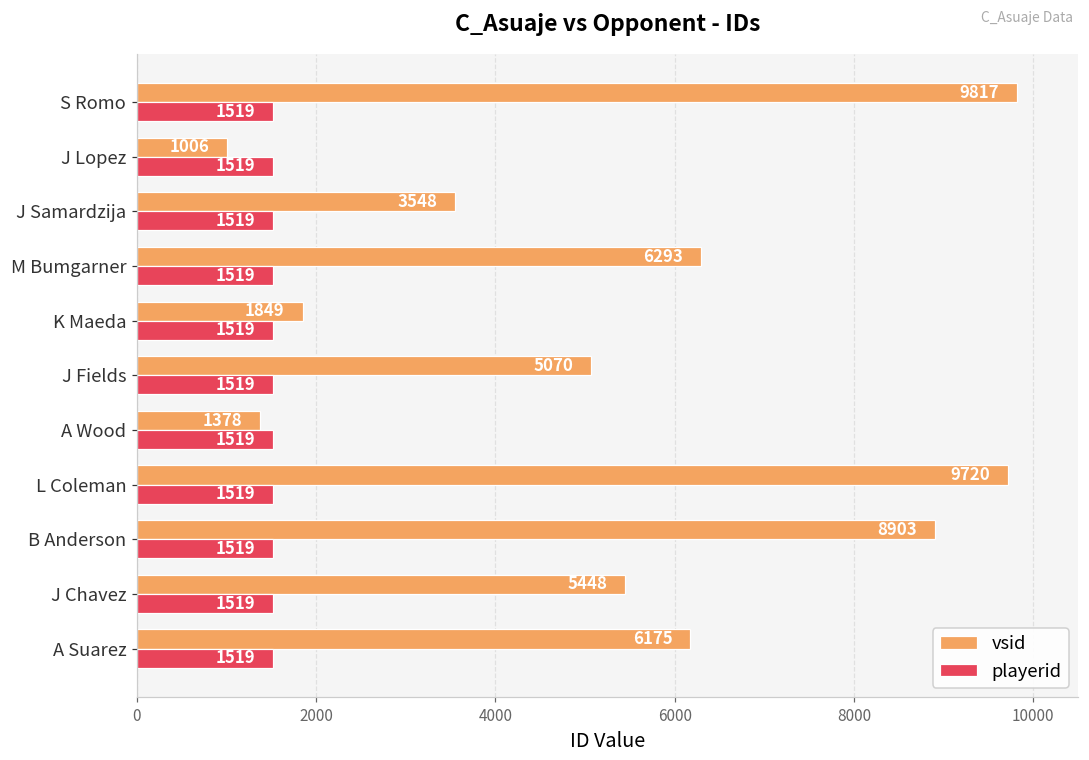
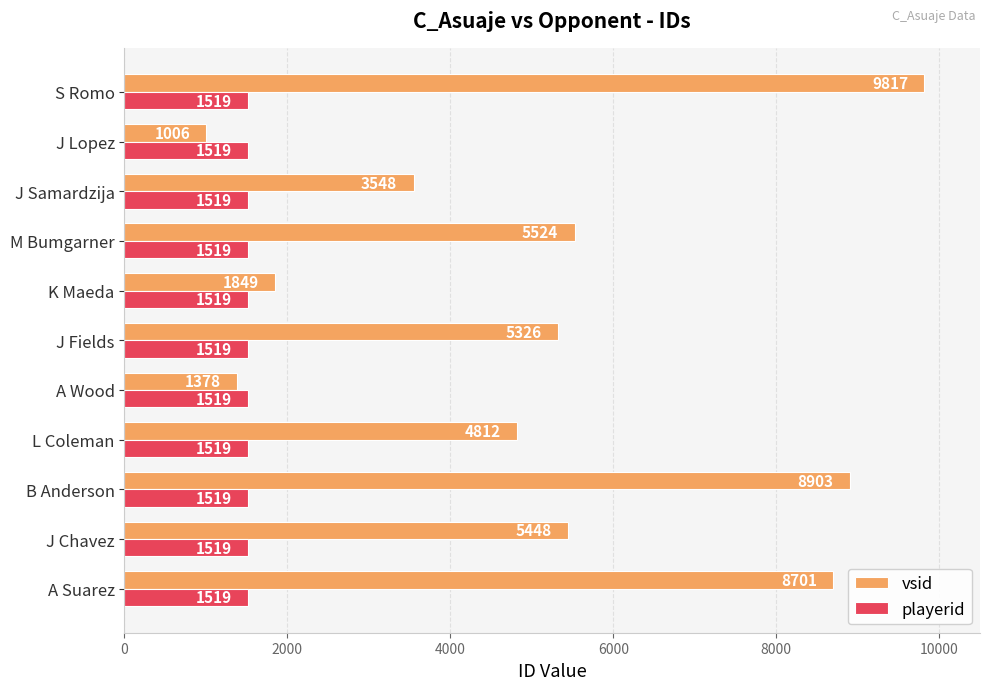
vsid, M Bumgarner: 6293 -> 5524
vsid, J Fields: 5070 -> 5326
vsid, L Coleman: 9720 -> 4812
vsid, A Suarez: 6175 -> 8701
